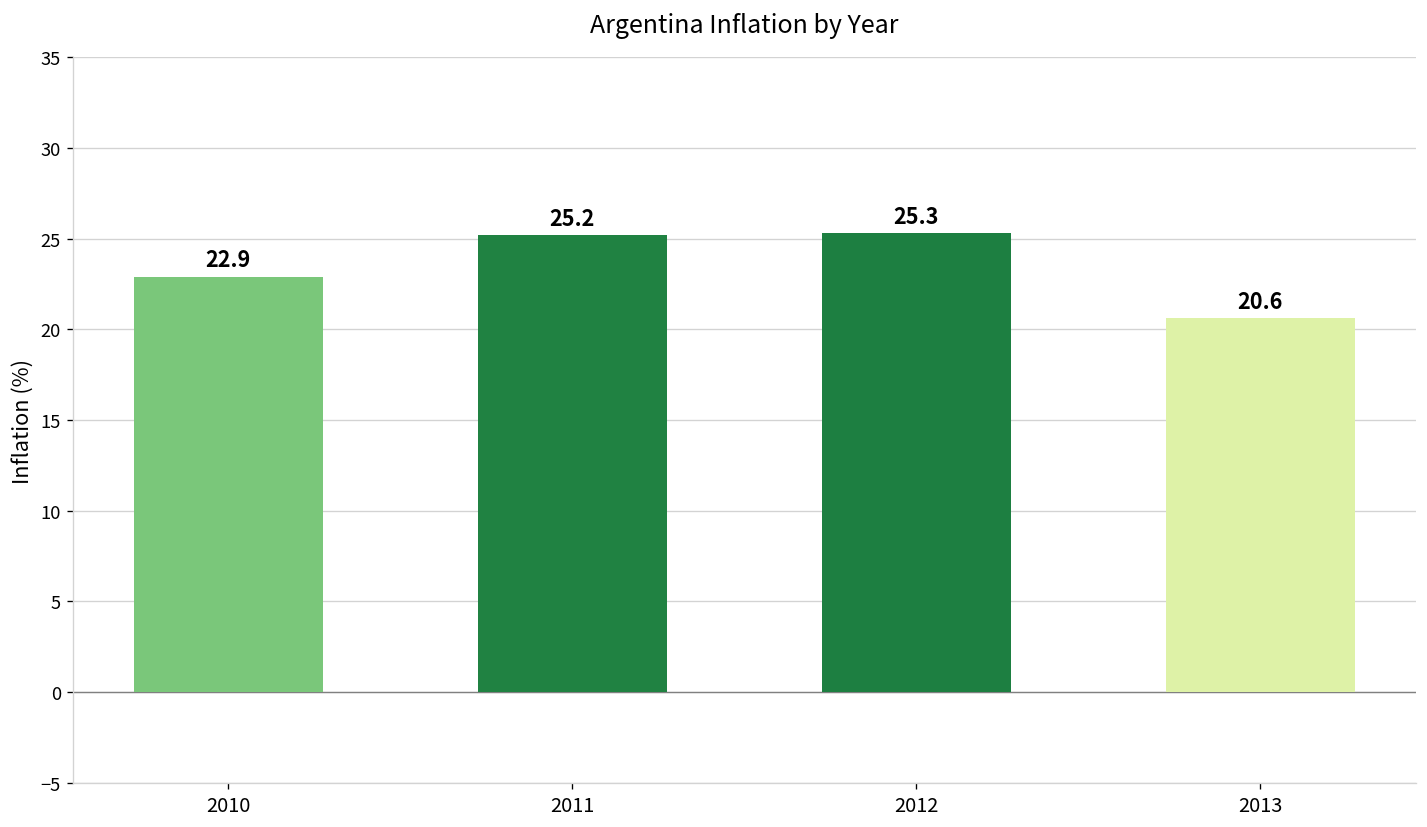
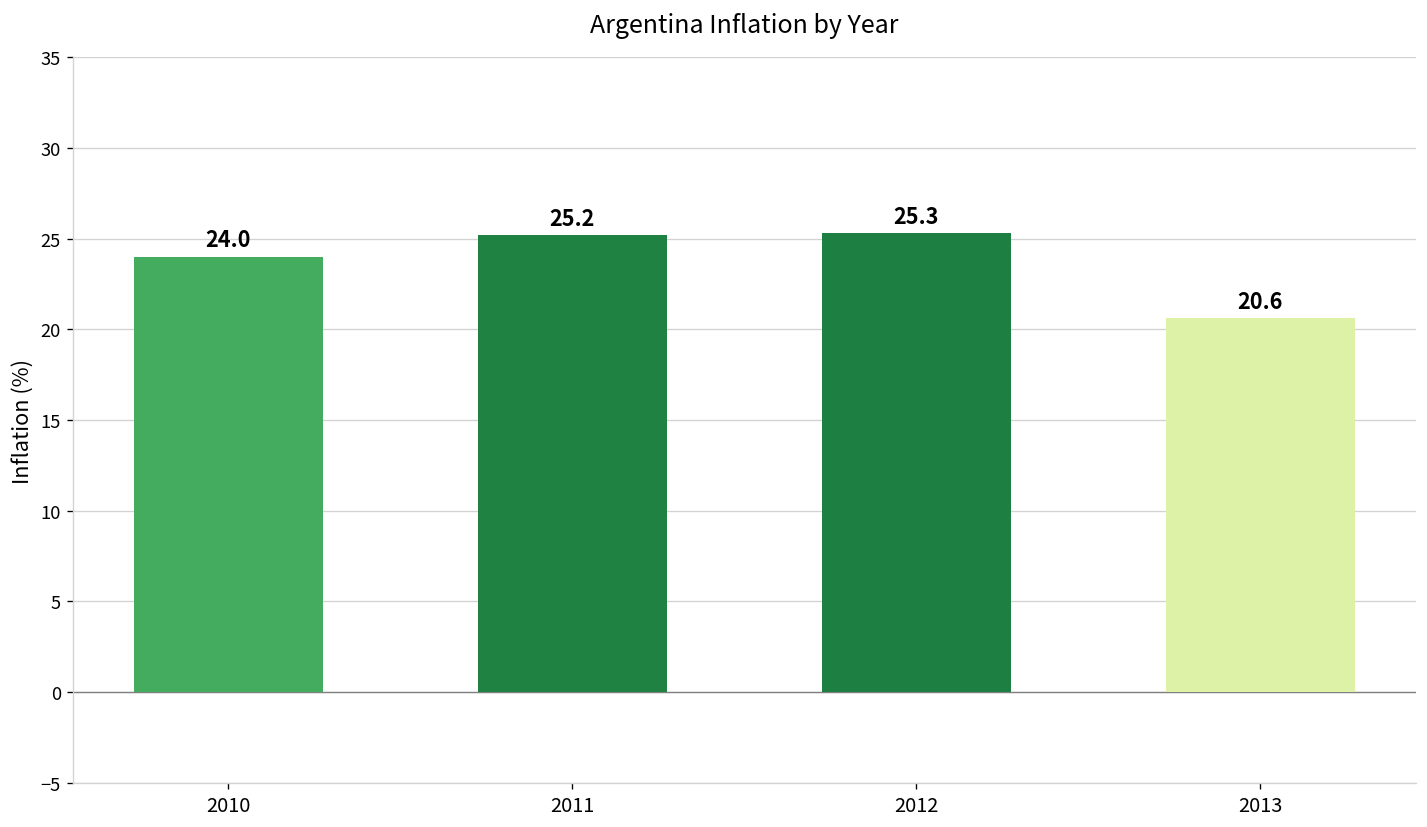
2010: 22.9 -> 24.0
